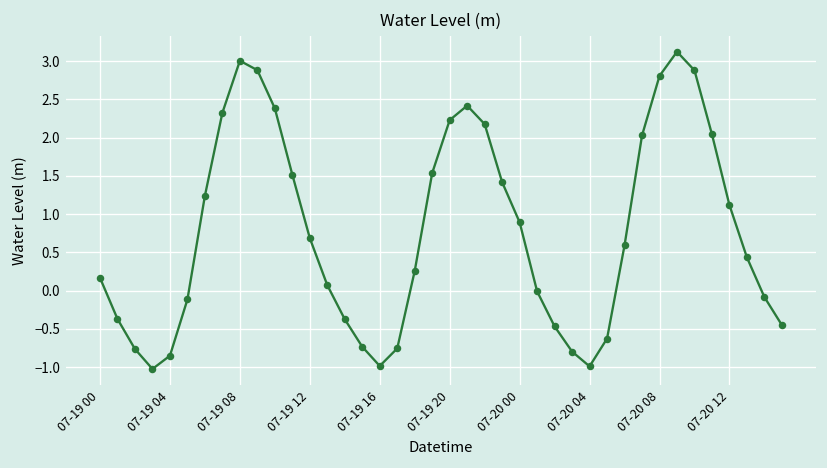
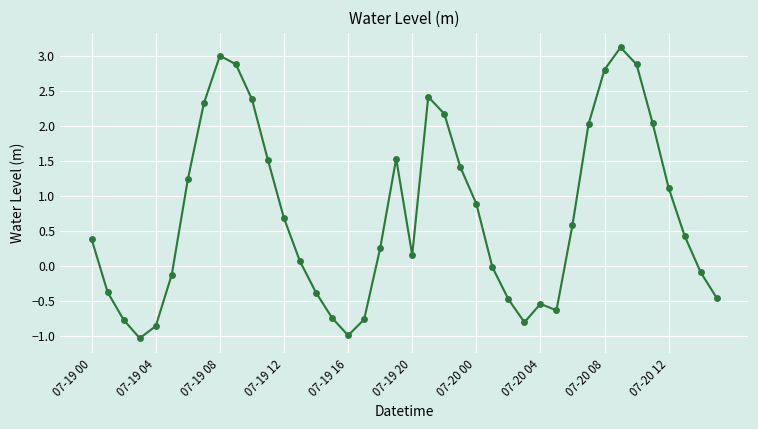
07-19 00: 0.2 -> 0.4
07-19 20: 2.2 -> 0.2
07-20 04: -1.0 -> -0.5
